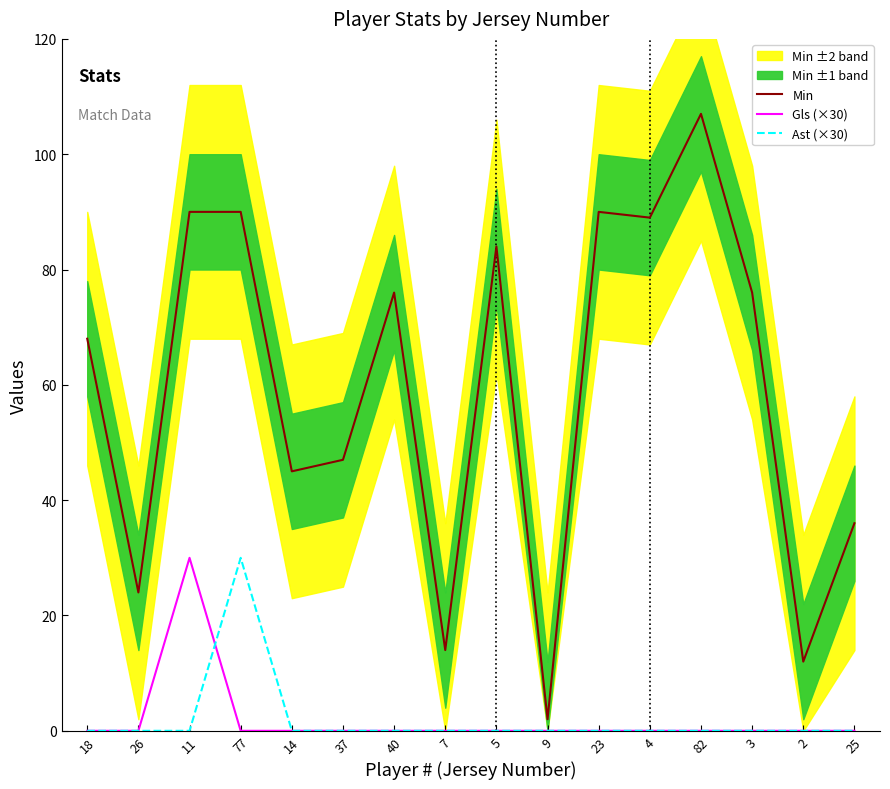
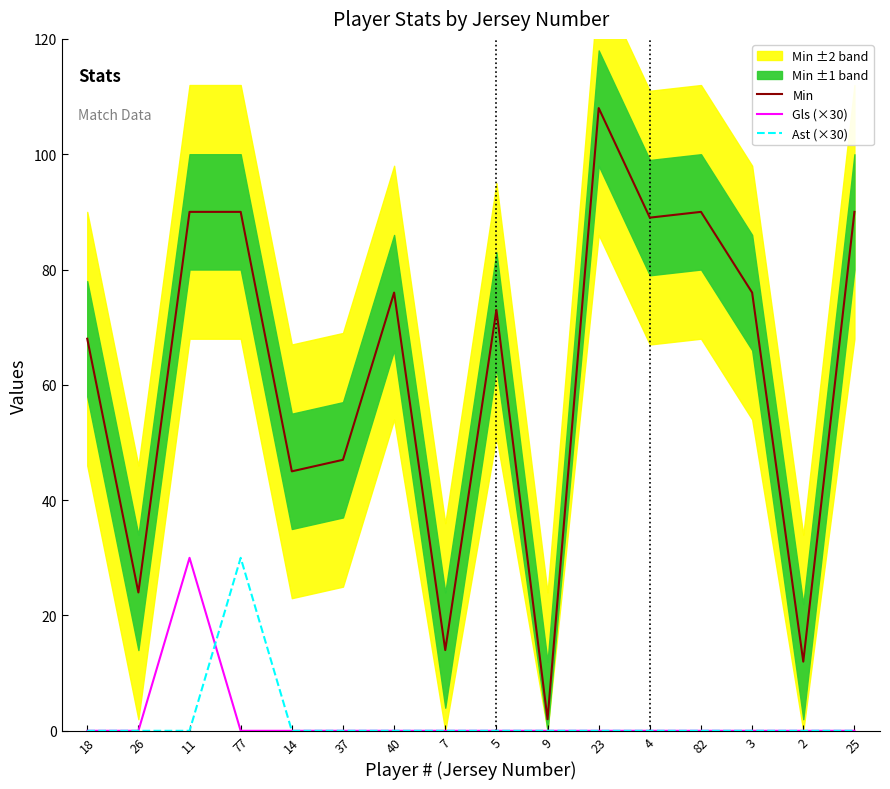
Min, 5: 84 -> 73
Min, 23: 90 -> 108
Min, 82: 107 -> 90
Min, 25: 36 -> 90
